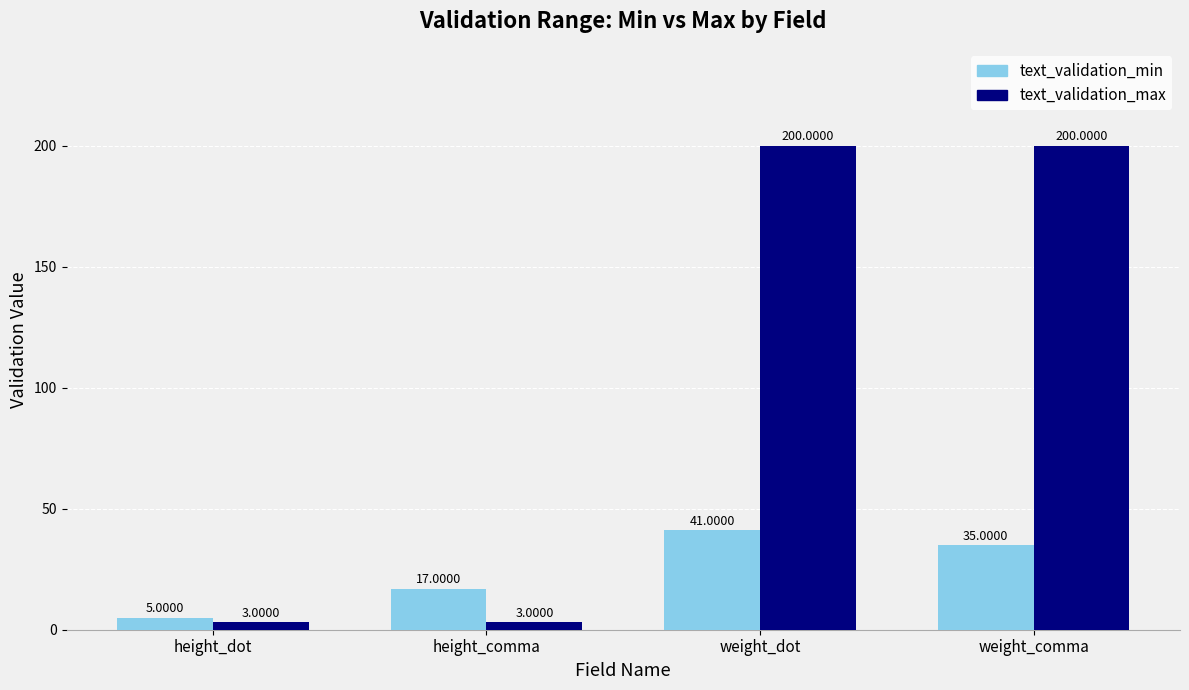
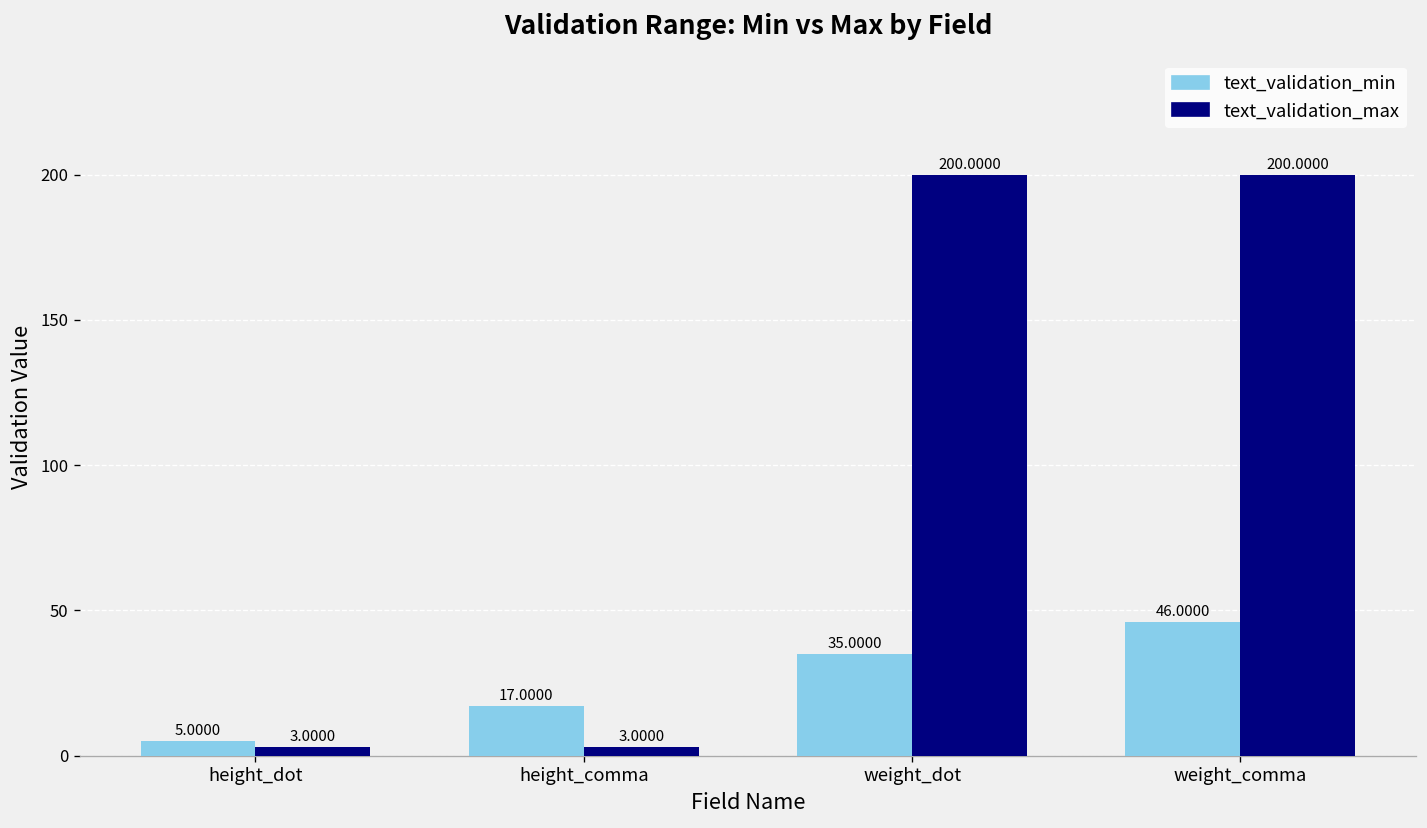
text_validation_min, weight_dot: 41.0000 -> 35.0000
text_validation_min, weight_comma: 35.0000 -> 46.0000
